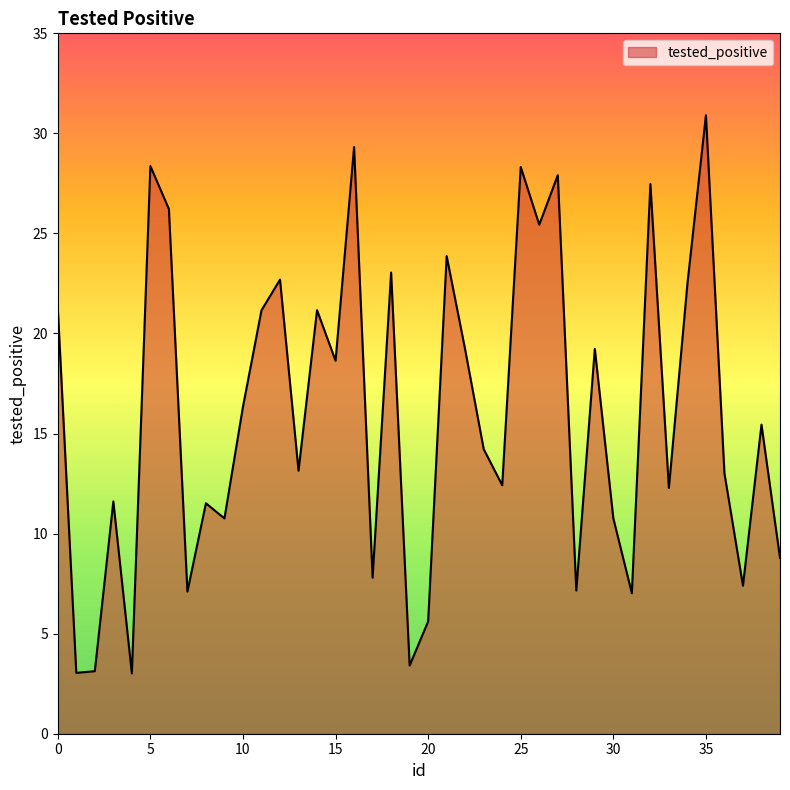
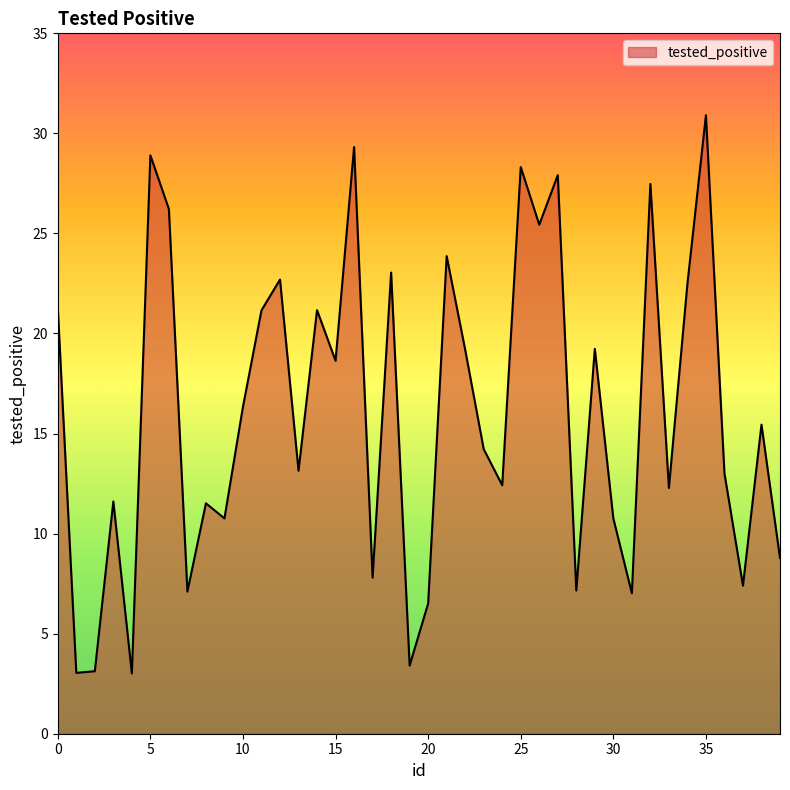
5: 28.4 -> 28.9
20: 5.6 -> 6.5
